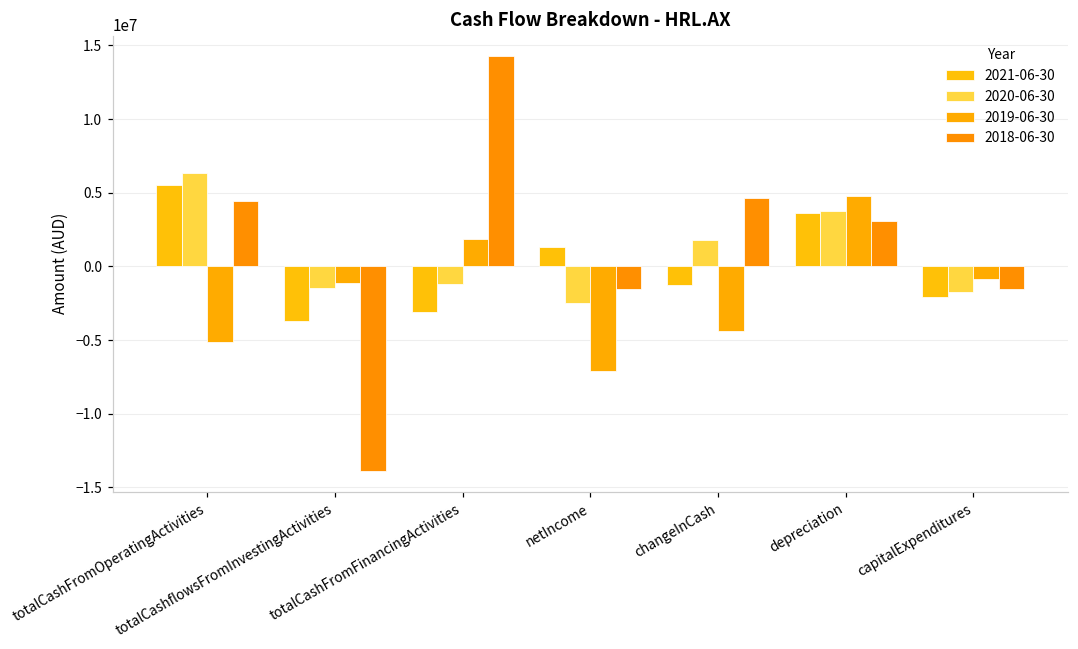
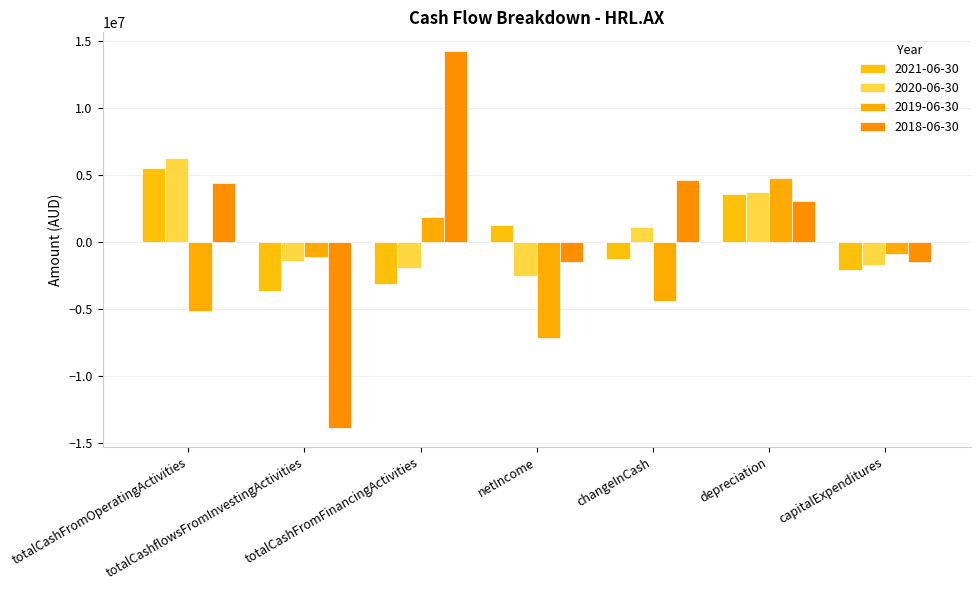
2020-06-30, totalCashFromFinancingActivities: -1200000 -> -1900000
2020-06-30, changeInCash: 1800000 -> 1100000
